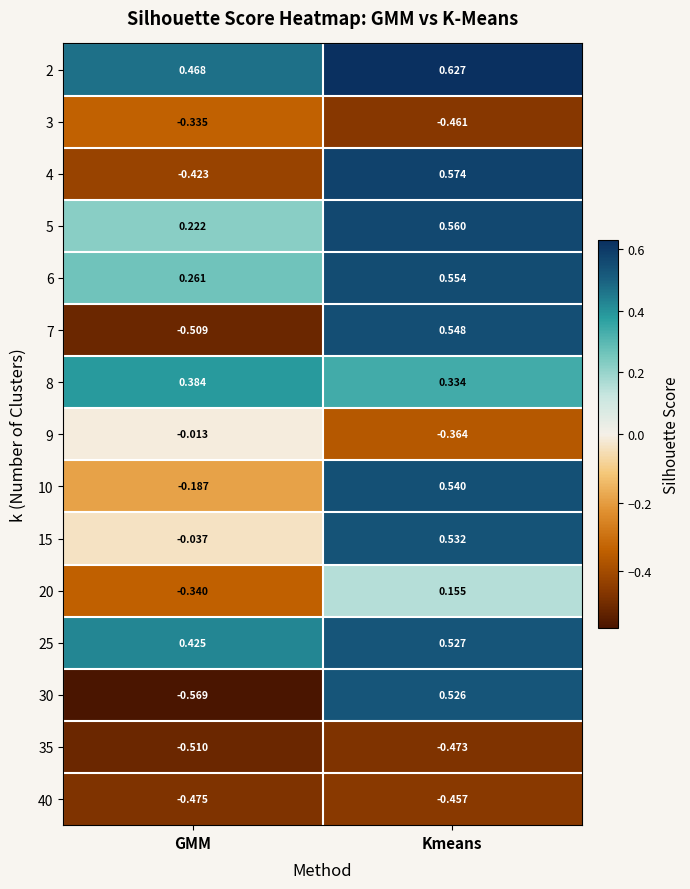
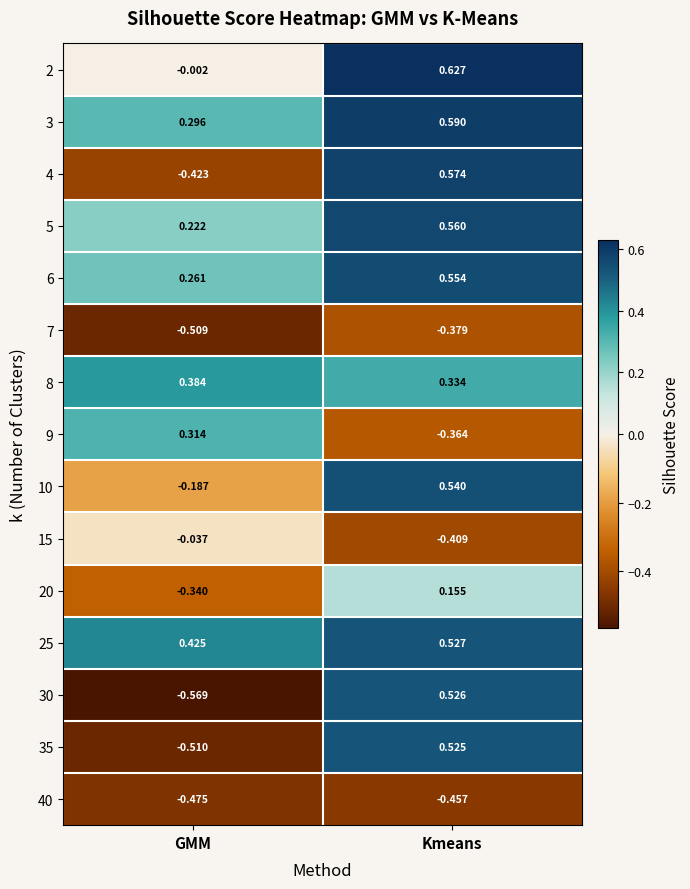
2, GMM: 0.468 -> -0.002
3, GMM: -0.335 -> 0.296
3, Kmeans: -0.461 -> 0.590
7, Kmeans: 0.548 -> -0.379
9, GMM: -0.013 -> 0.314
15, Kmeans: 0.532 -> -0.409
35, Kmeans: -0.473 -> 0.525
